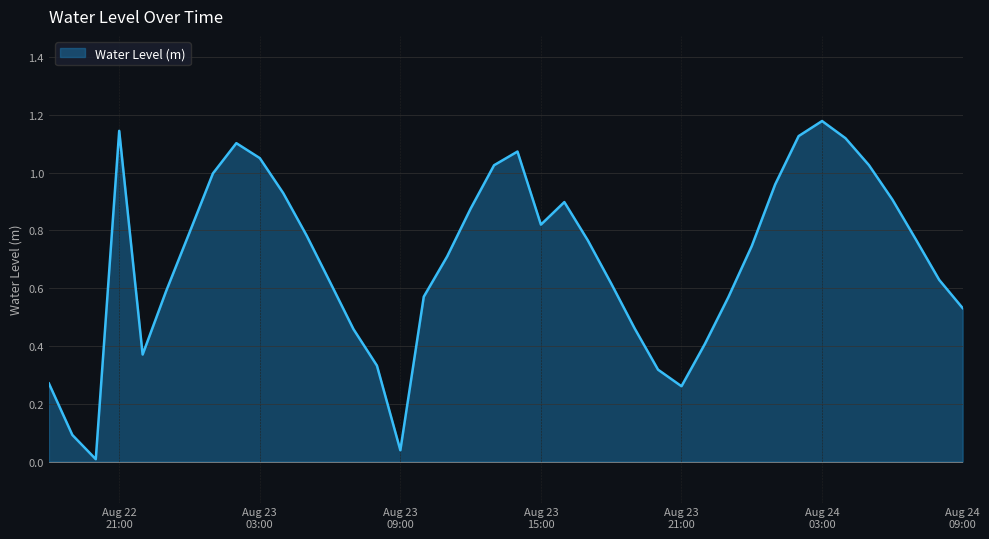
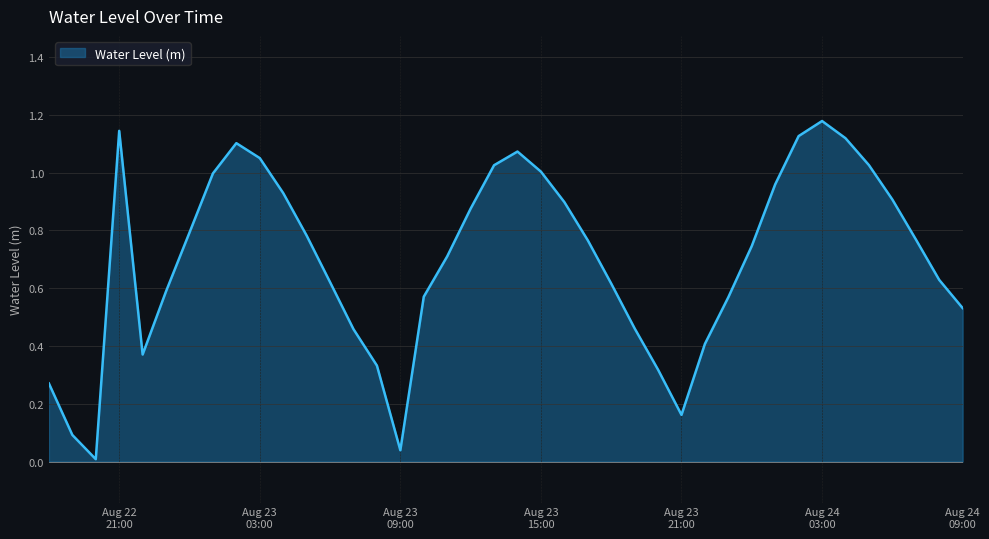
Aug 23 15:00: 0.82 -> 1.00
Aug 23 21:00: 0.26 -> 0.16
